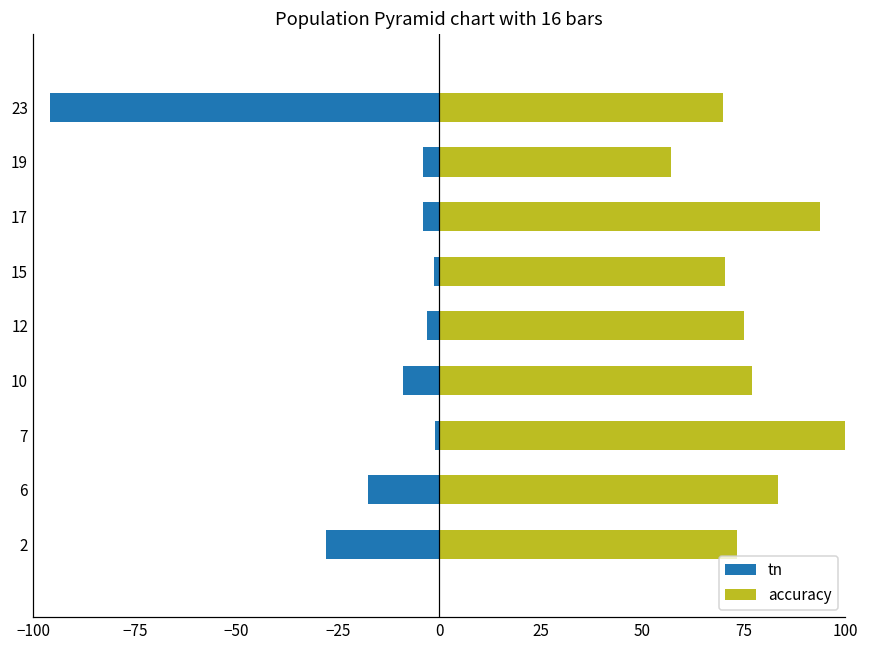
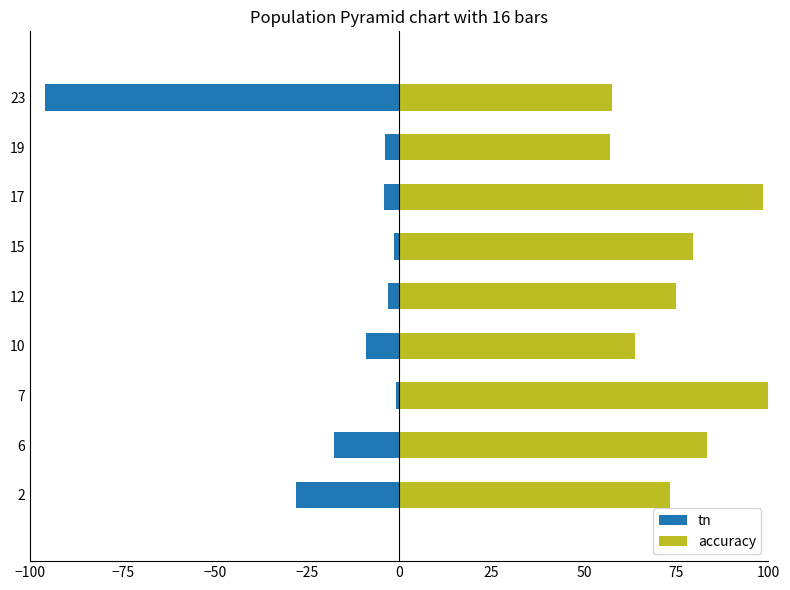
accuracy, 23: 70 -> 58
accuracy, 17: 94 -> 99
accuracy, 15: 70 -> 80
accuracy, 10: 77 -> 64
